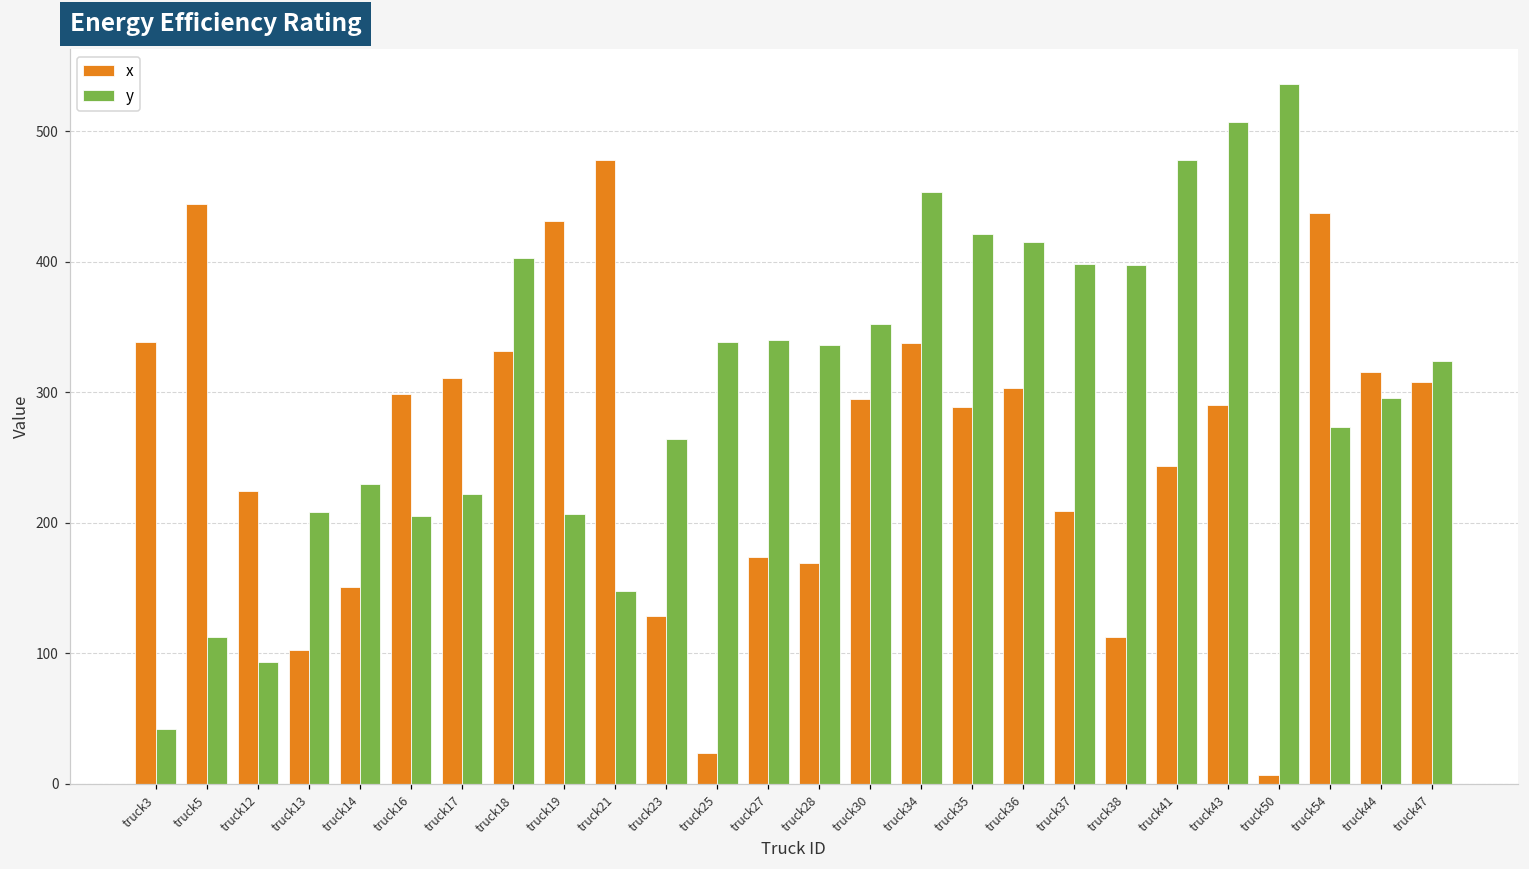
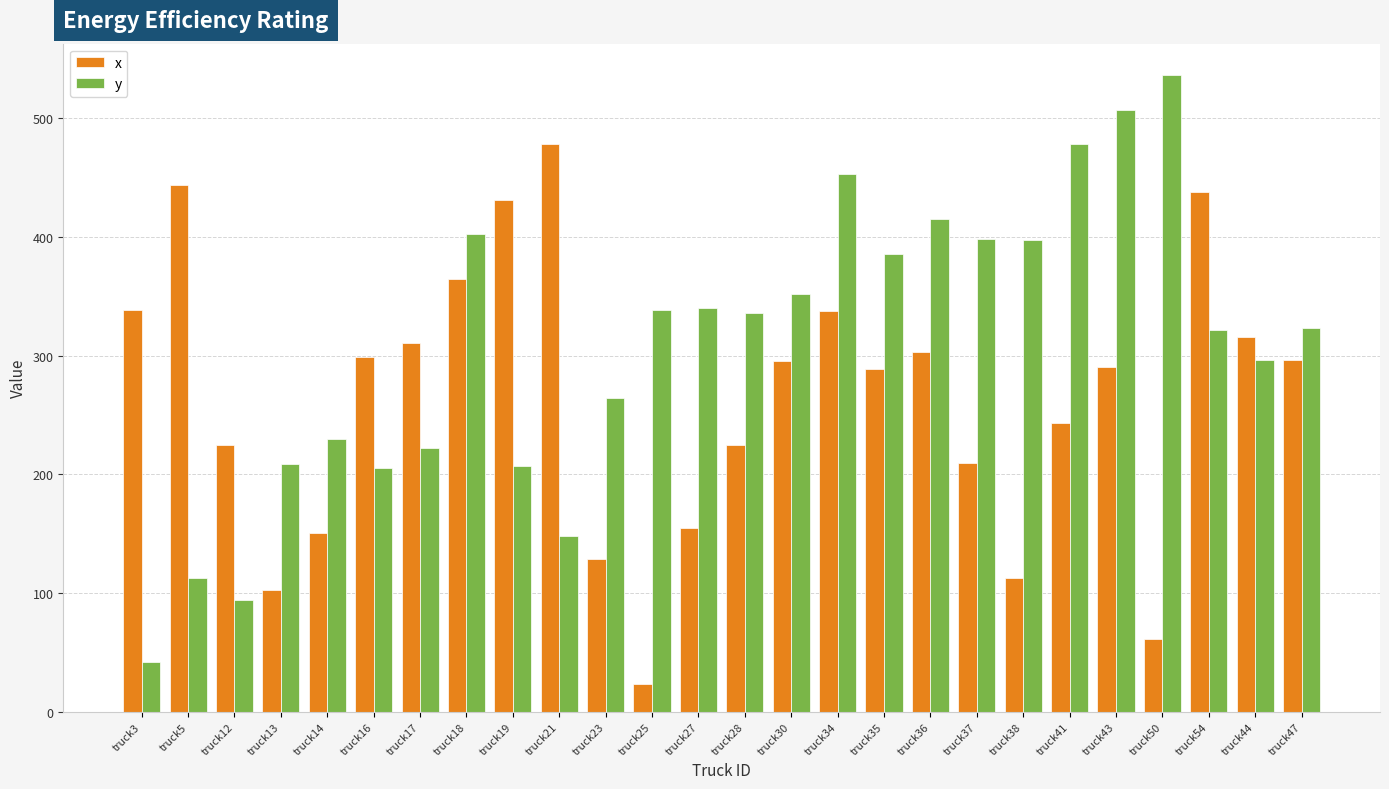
x, truck18: 332 -> 365
x, truck27: 174 -> 155
x, truck28: 169 -> 225
y, truck35: 421 -> 385
x, truck50: 7 -> 61
y, truck54: 274 -> 322
x, truck47: 308 -> 296
